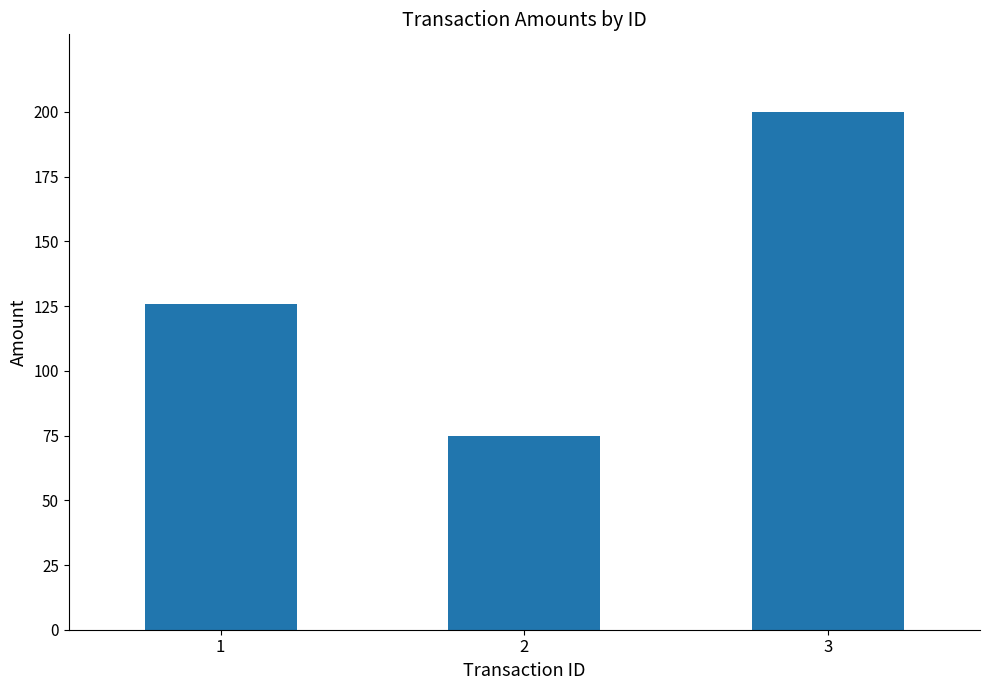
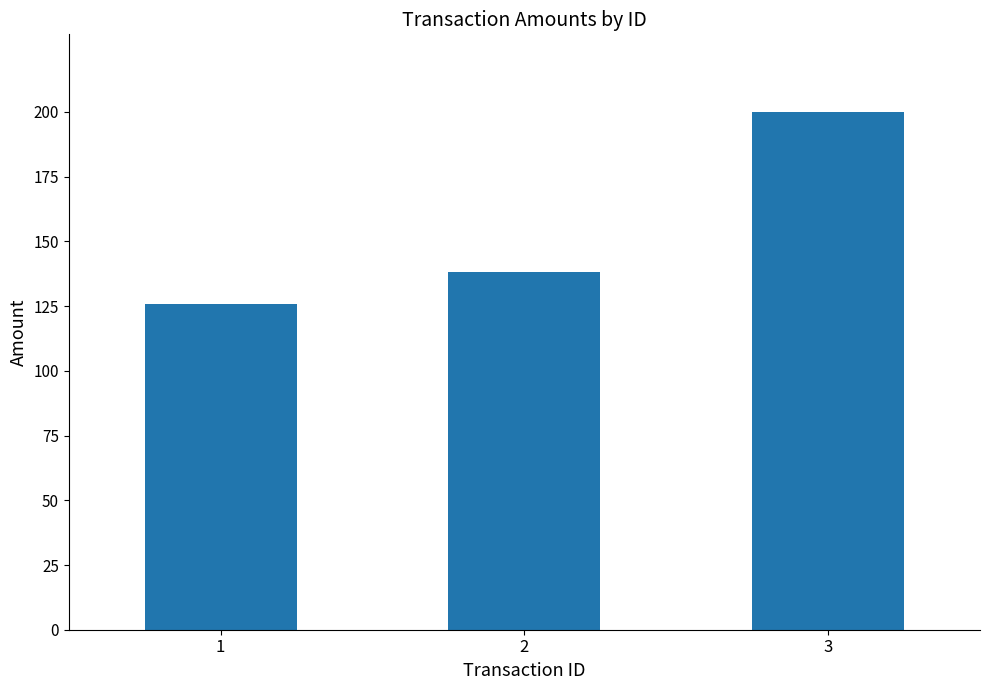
2: 75 -> 138
